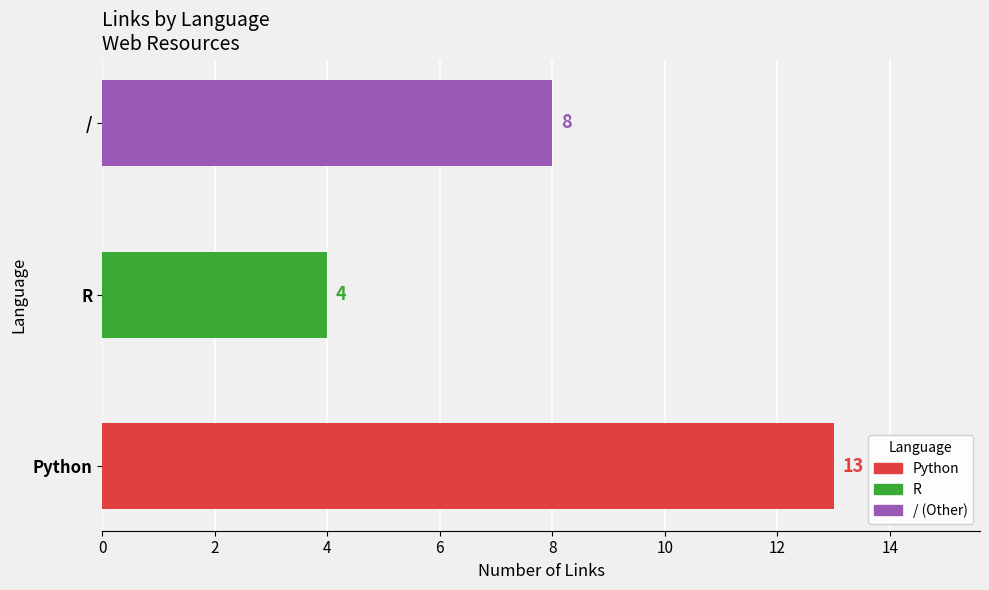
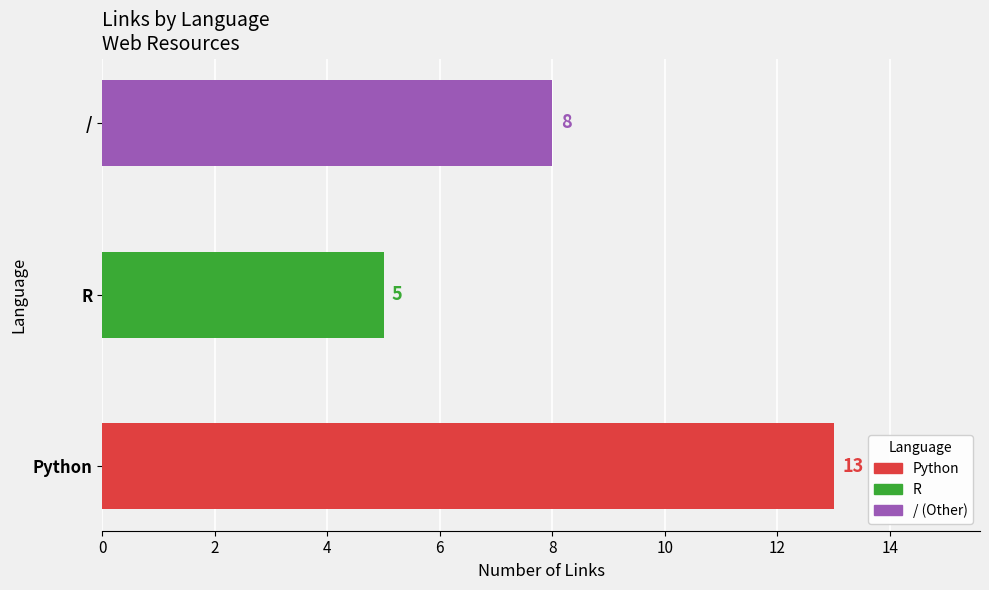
R: 4 -> 5
